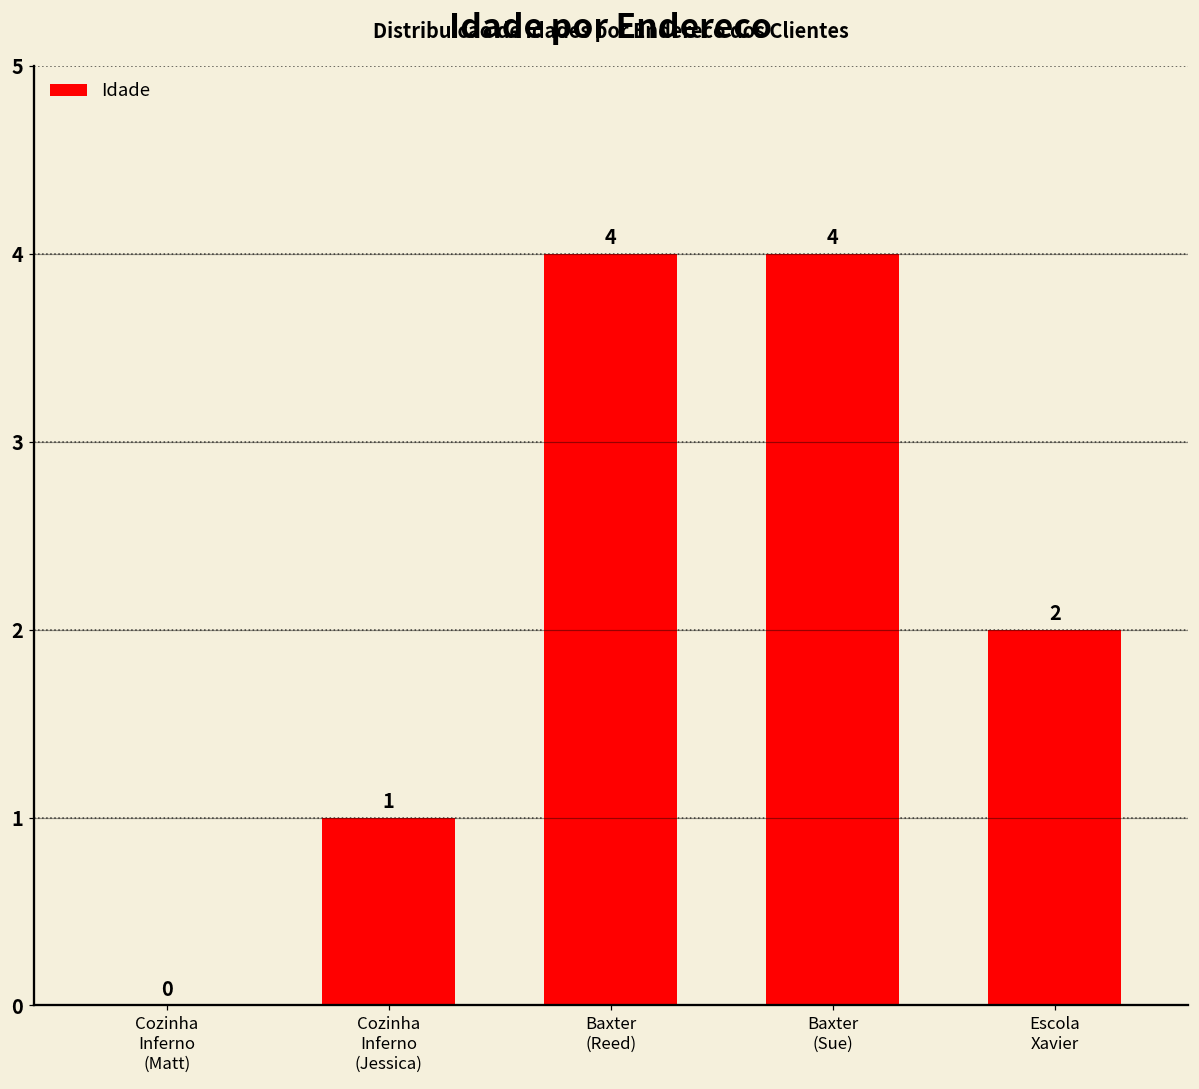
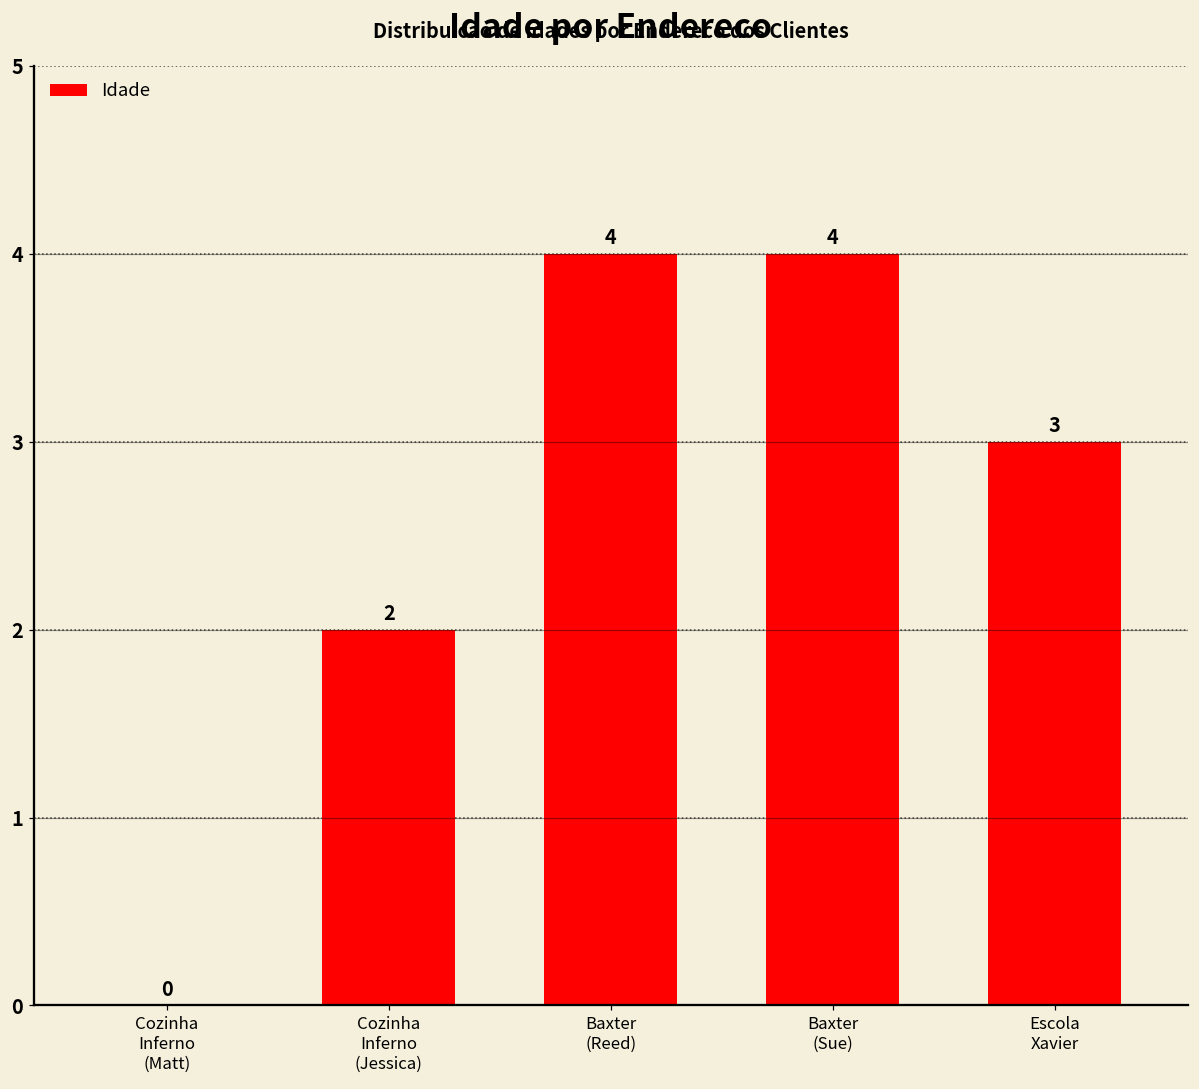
Cozinha Inferno (Jessica): 1 -> 2
Escola Xavier: 2 -> 3
